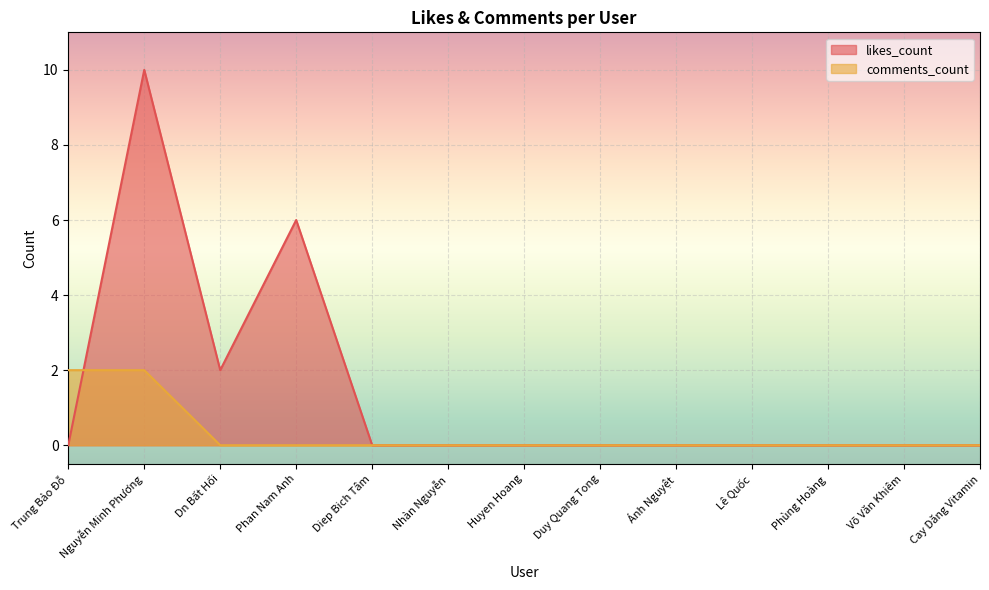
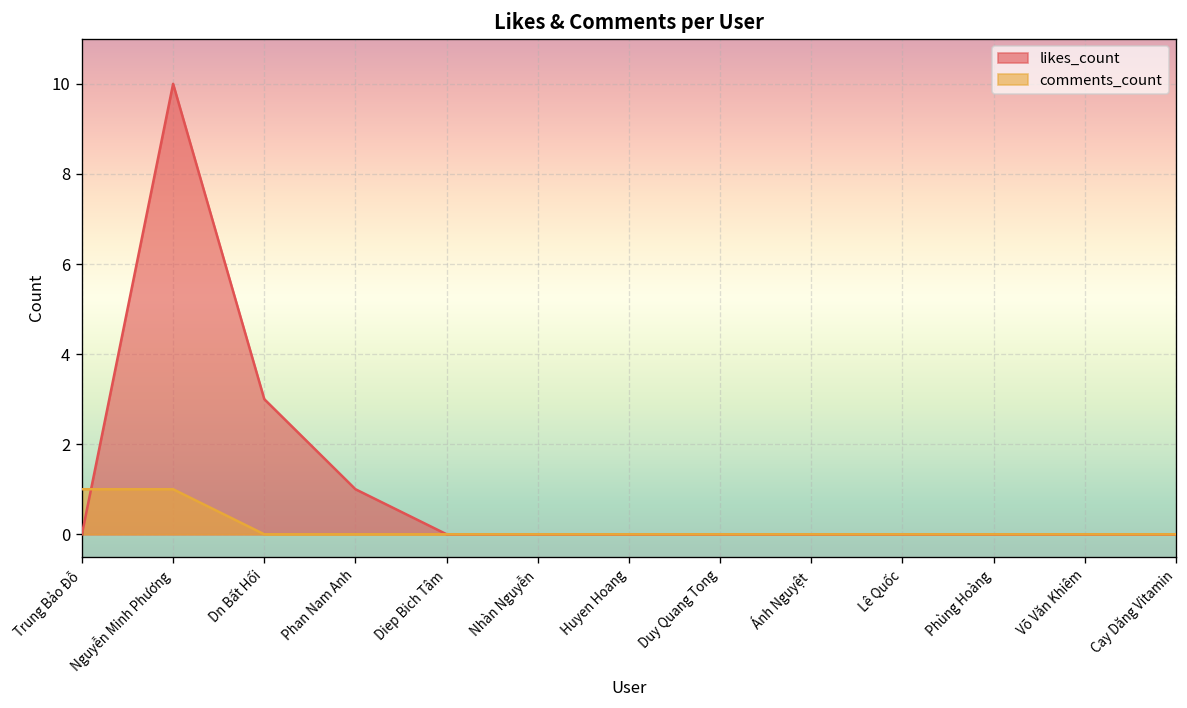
comments_count, Trung Bảo Đỗ: 2 -> 1
comments_count, Nguyễn Minh Phương: 2 -> 1
likes_count, Dn Bất Hối: 2 -> 3
likes_count, Phan Nam Anh: 6 -> 1
